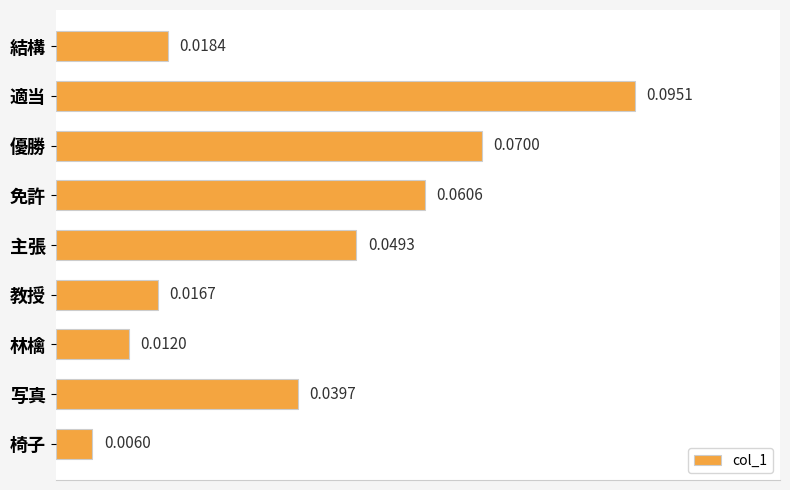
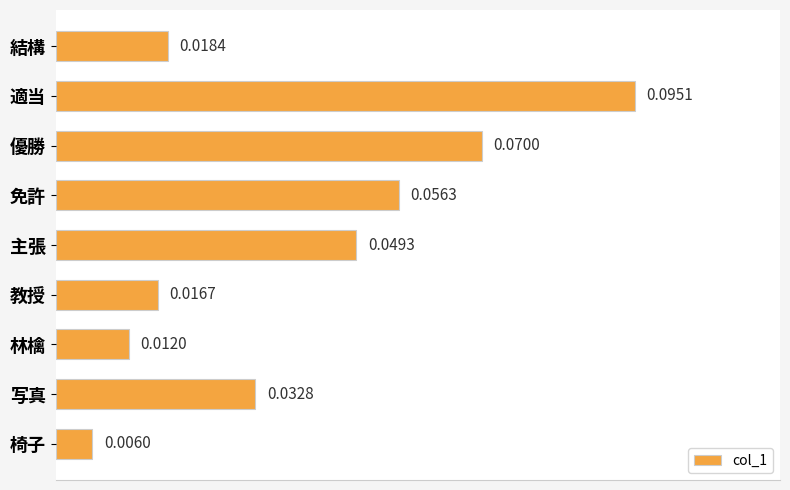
免許: 0.0606 -> 0.0563
写真: 0.0397 -> 0.0328
